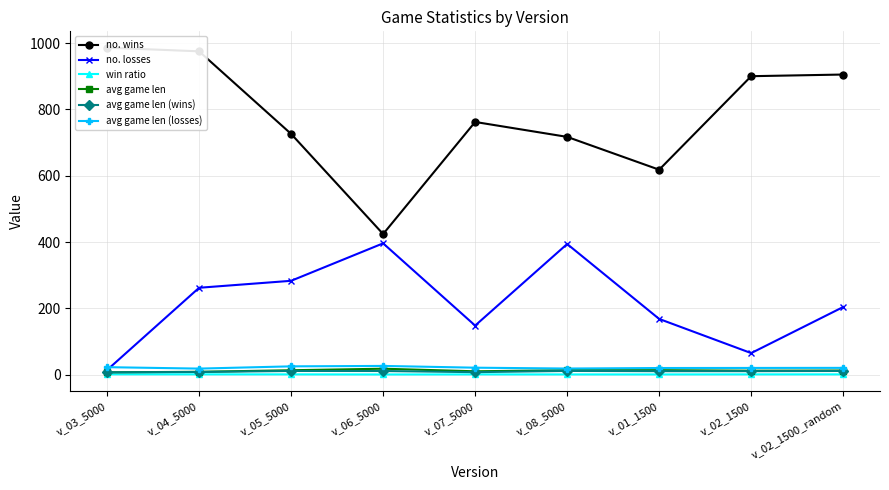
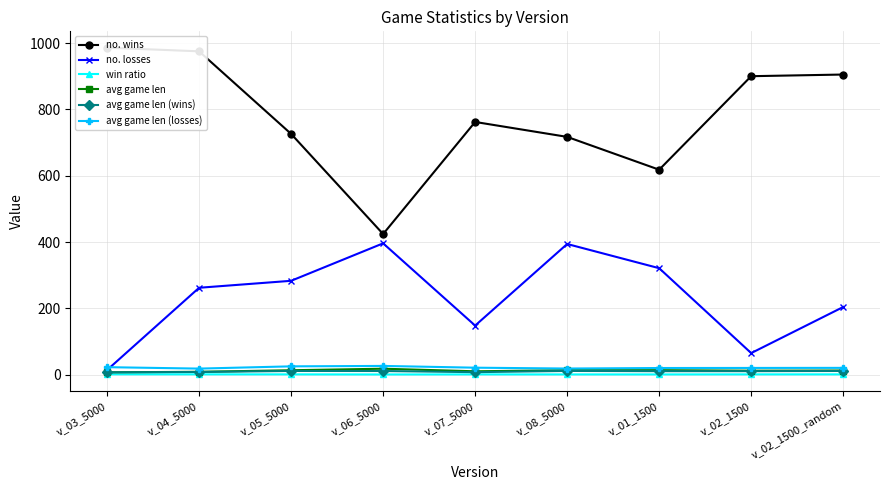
no. losses, v_01_1500: 170 -> 320
